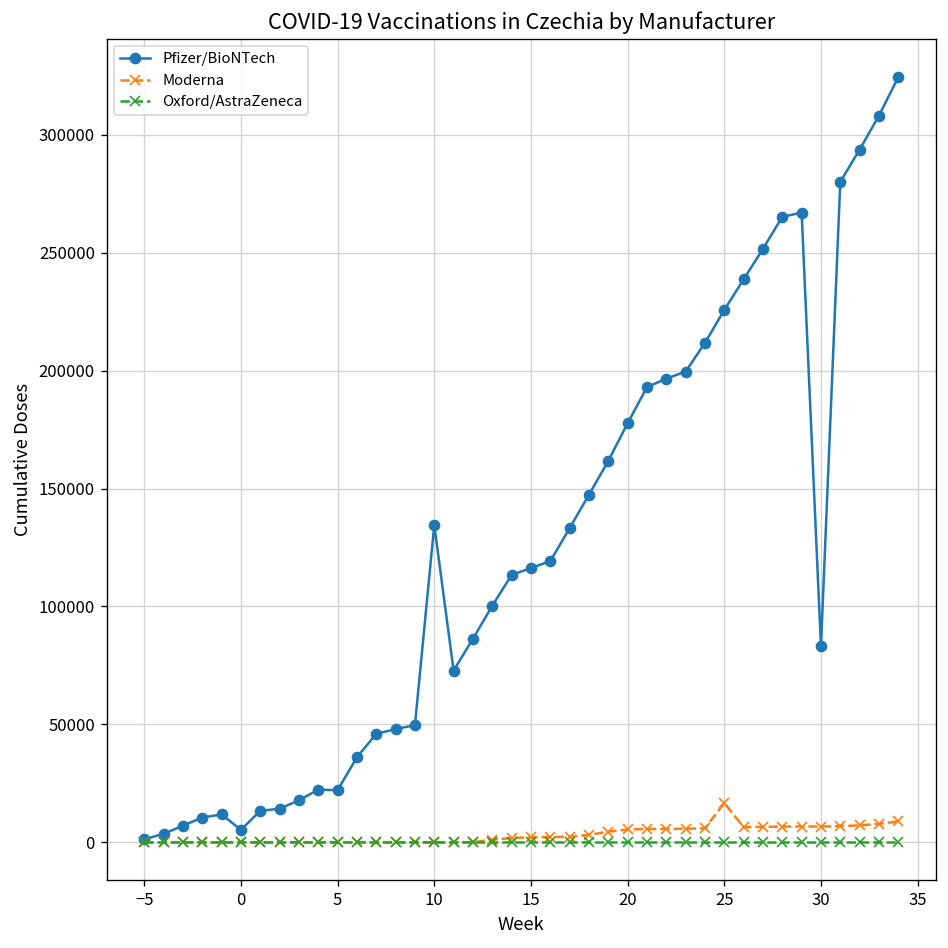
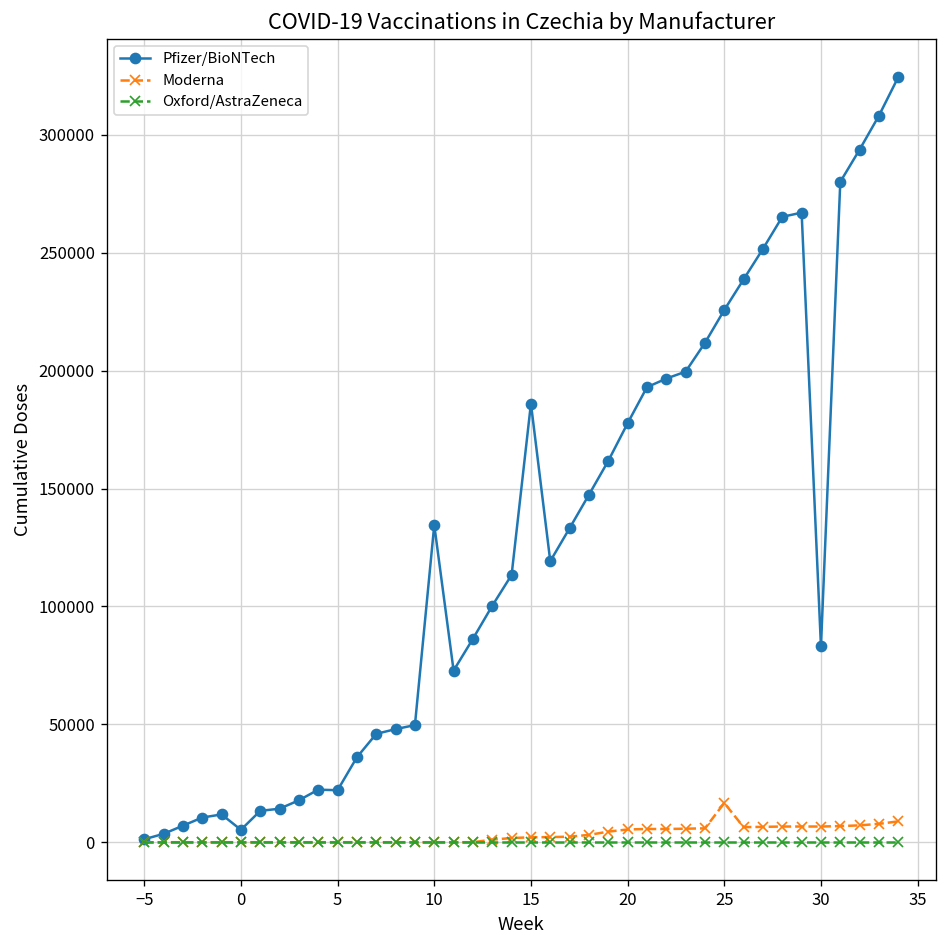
Pfizer/BioNTech, 15: 116000 -> 186000
